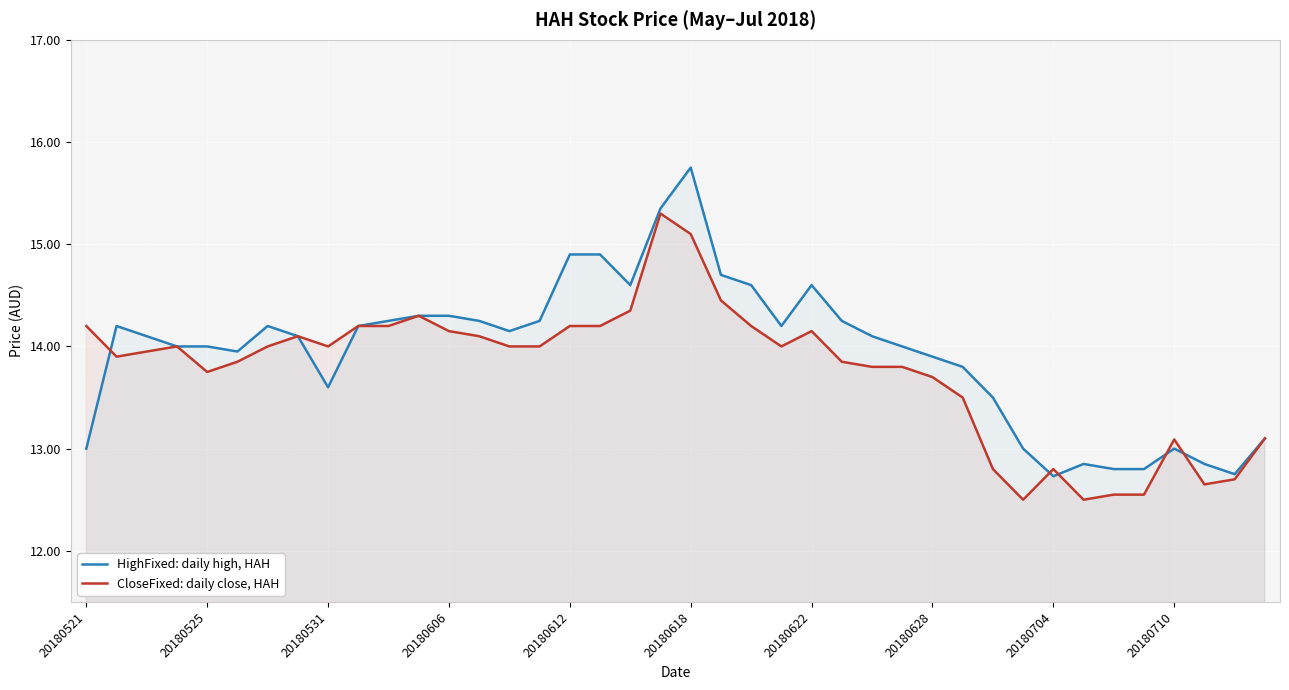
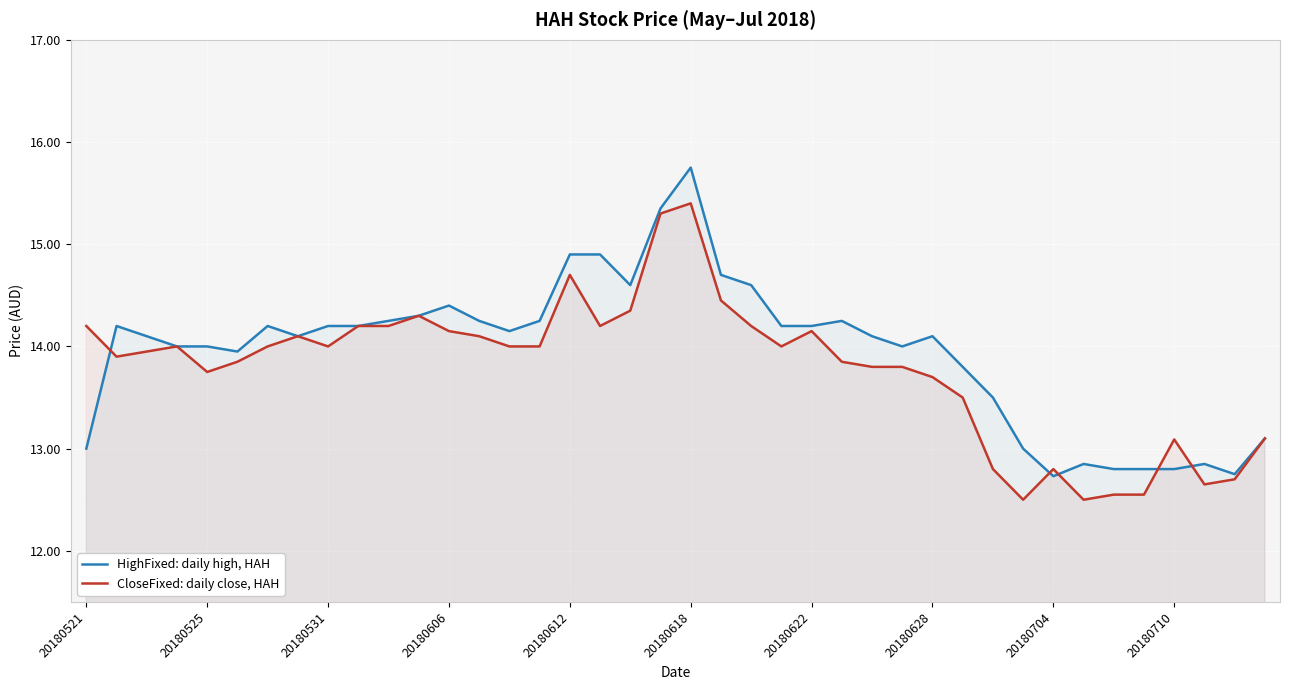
HighFixed: daily high, HAH, 20180531: 13.6 -> 14.2
HighFixed: daily high, HAH, 20180606: 14.3 -> 14.4
CloseFixed: daily close, HAH, 20180612: 14.2 -> 14.7
CloseFixed: daily close, HAH, 20180618: 15.1 -> 15.4
HighFixed: daily high, HAH, 20180622: 14.6 -> 14.2
HighFixed: daily high, HAH, 20180628: 13.9 -> 14.1
HighFixed: daily high, HAH, 20180710: 13.0 -> 12.8
